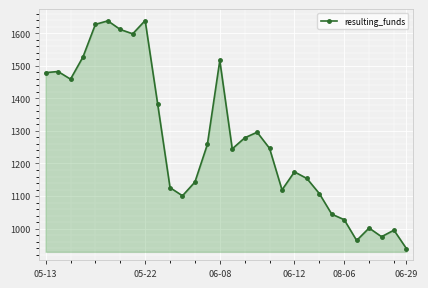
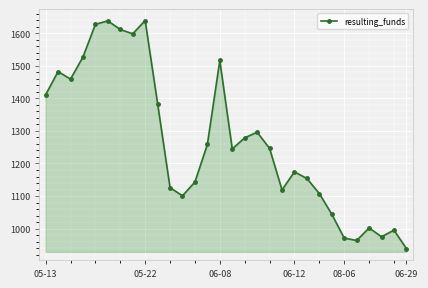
05-13: 1480 -> 1410
08-06: 1030 -> 970
